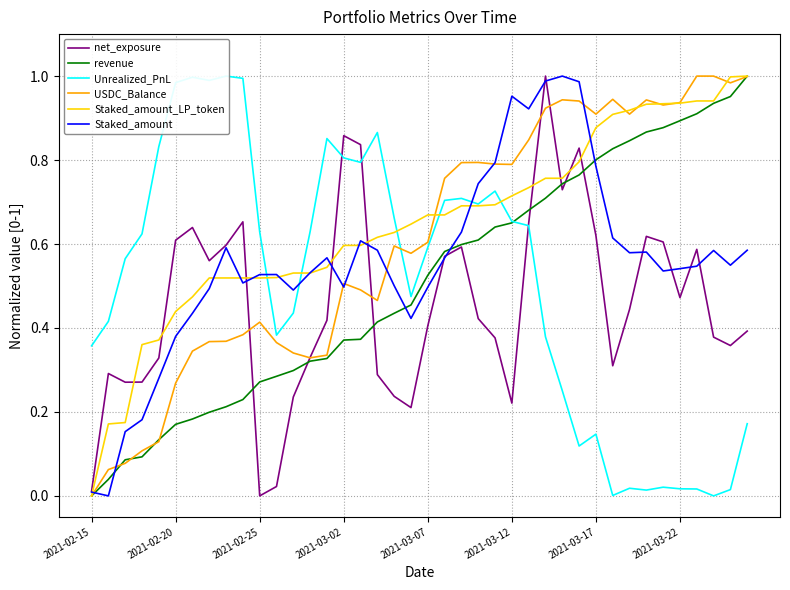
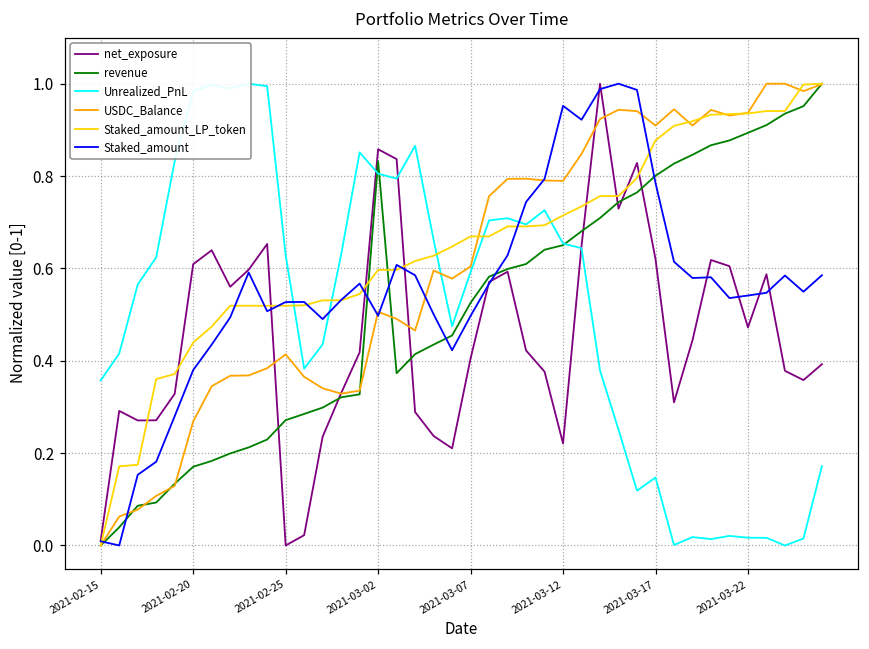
revenue, 2021-03-02: 0.37 -> 0.83
